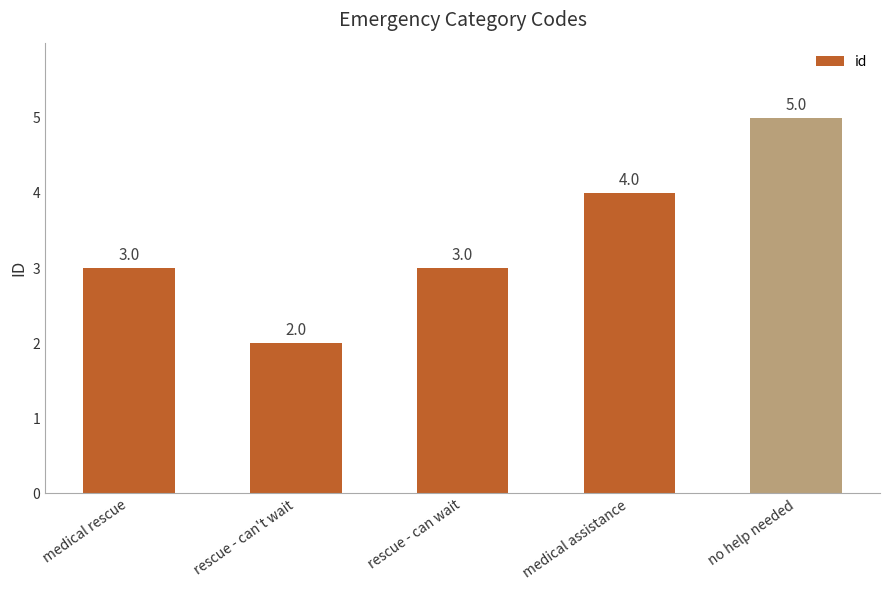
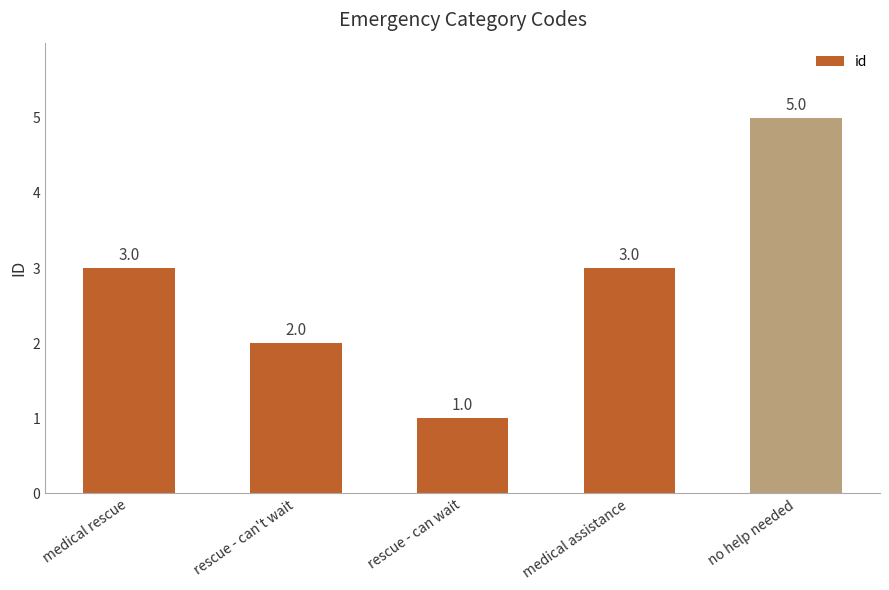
rescue - can wait: 3.0 -> 1.0
medical assistance: 4.0 -> 3.0
